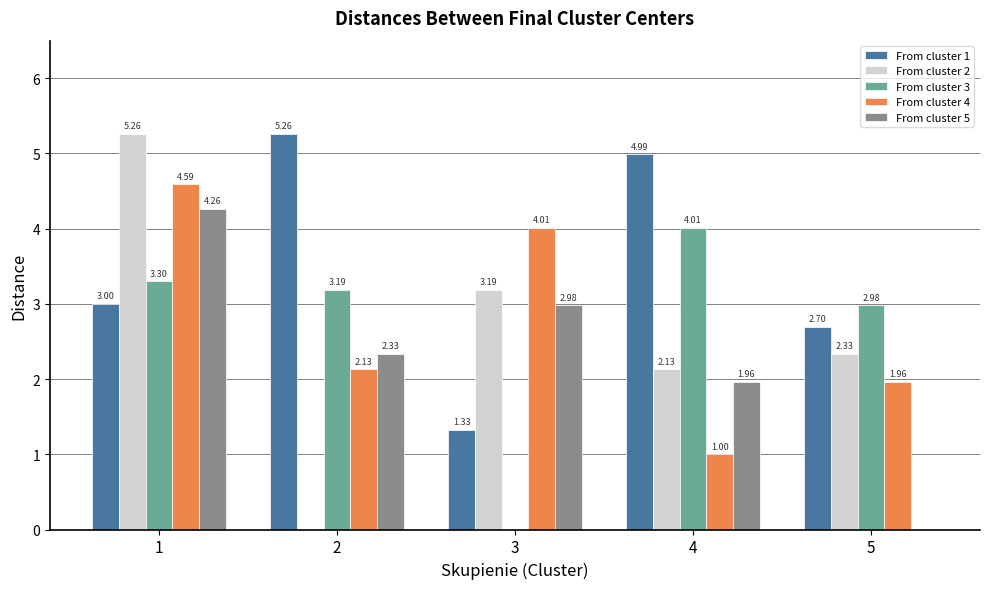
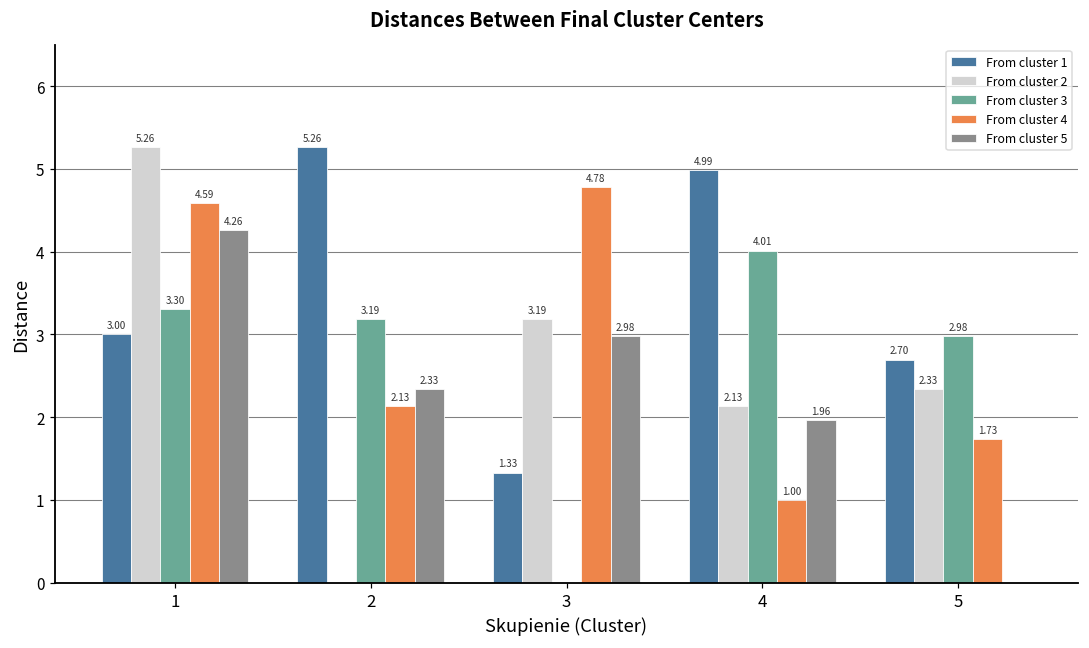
From cluster 4, 3: 4.01 -> 4.78
From cluster 4, 5: 1.96 -> 1.73
